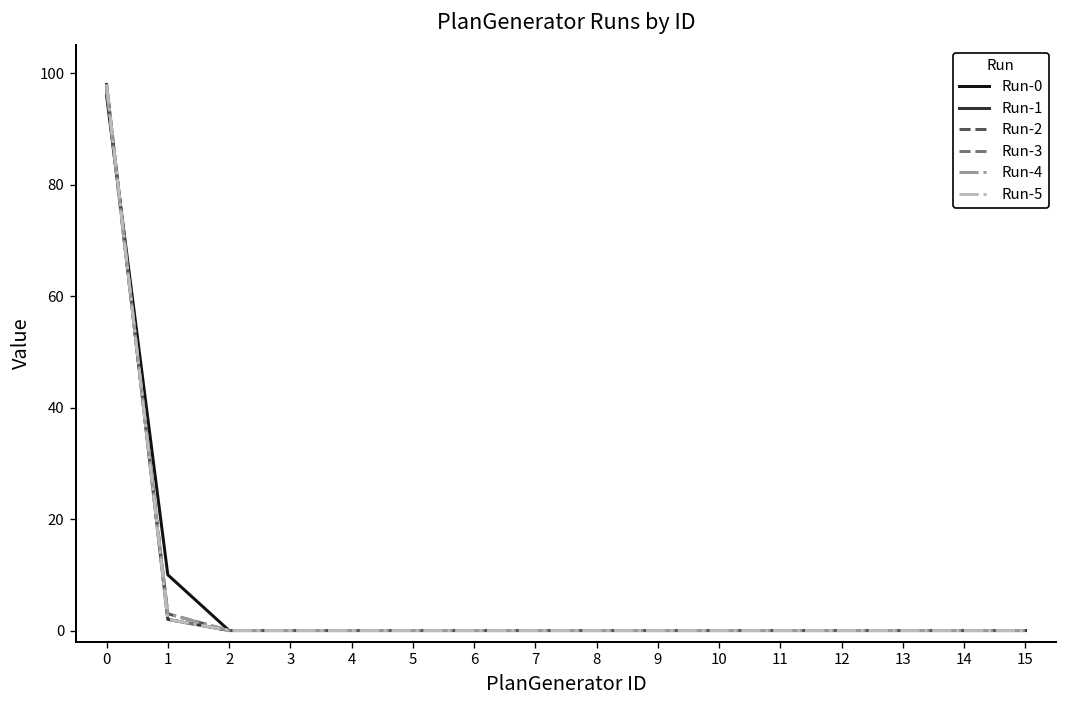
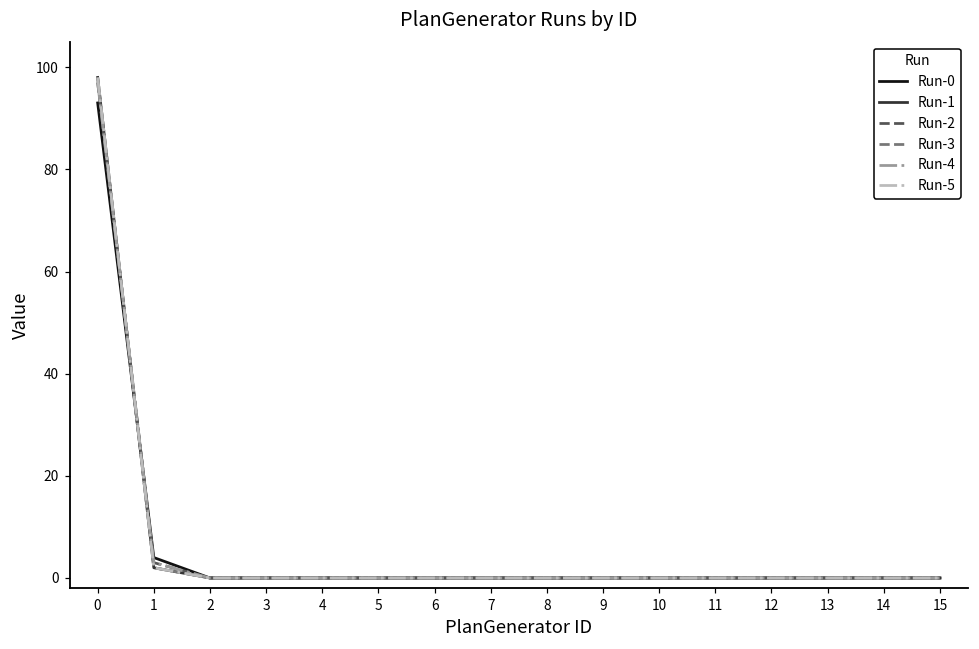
Run-0, 0: 96 -> 93
Run-0, 1: 10 -> 4
